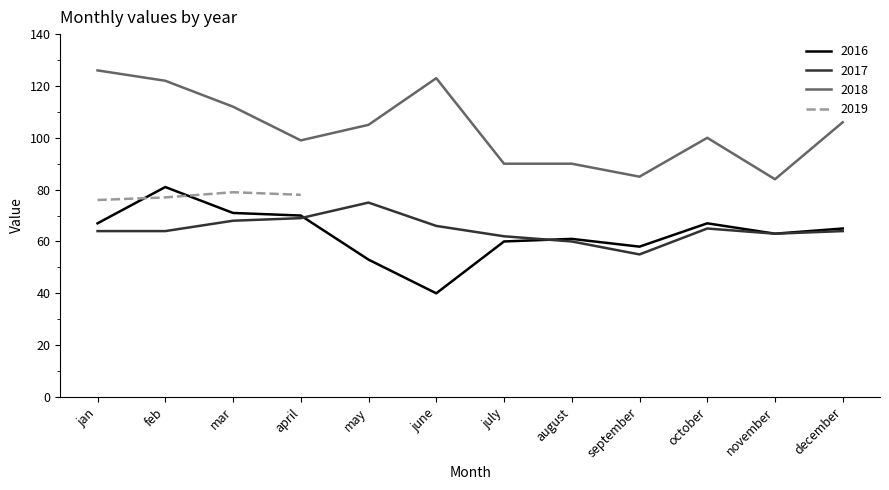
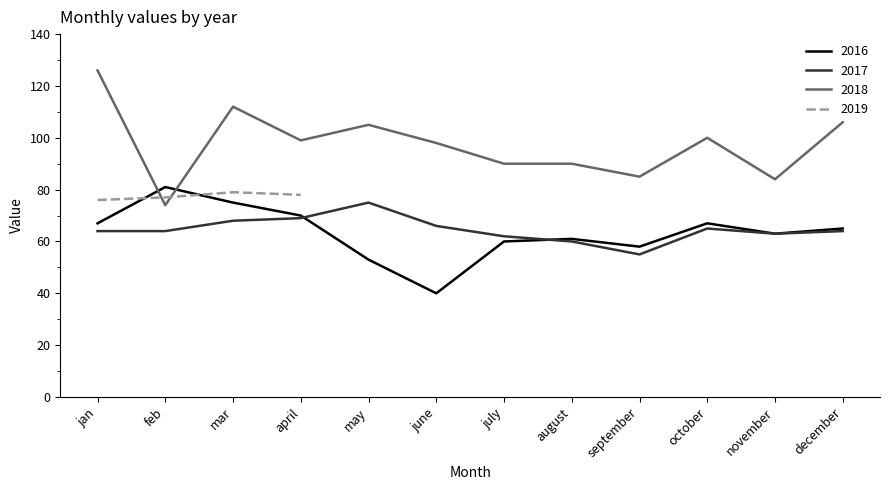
2018, feb: 122 -> 74
2016, mar: 71 -> 75
2018, june: 123 -> 98
